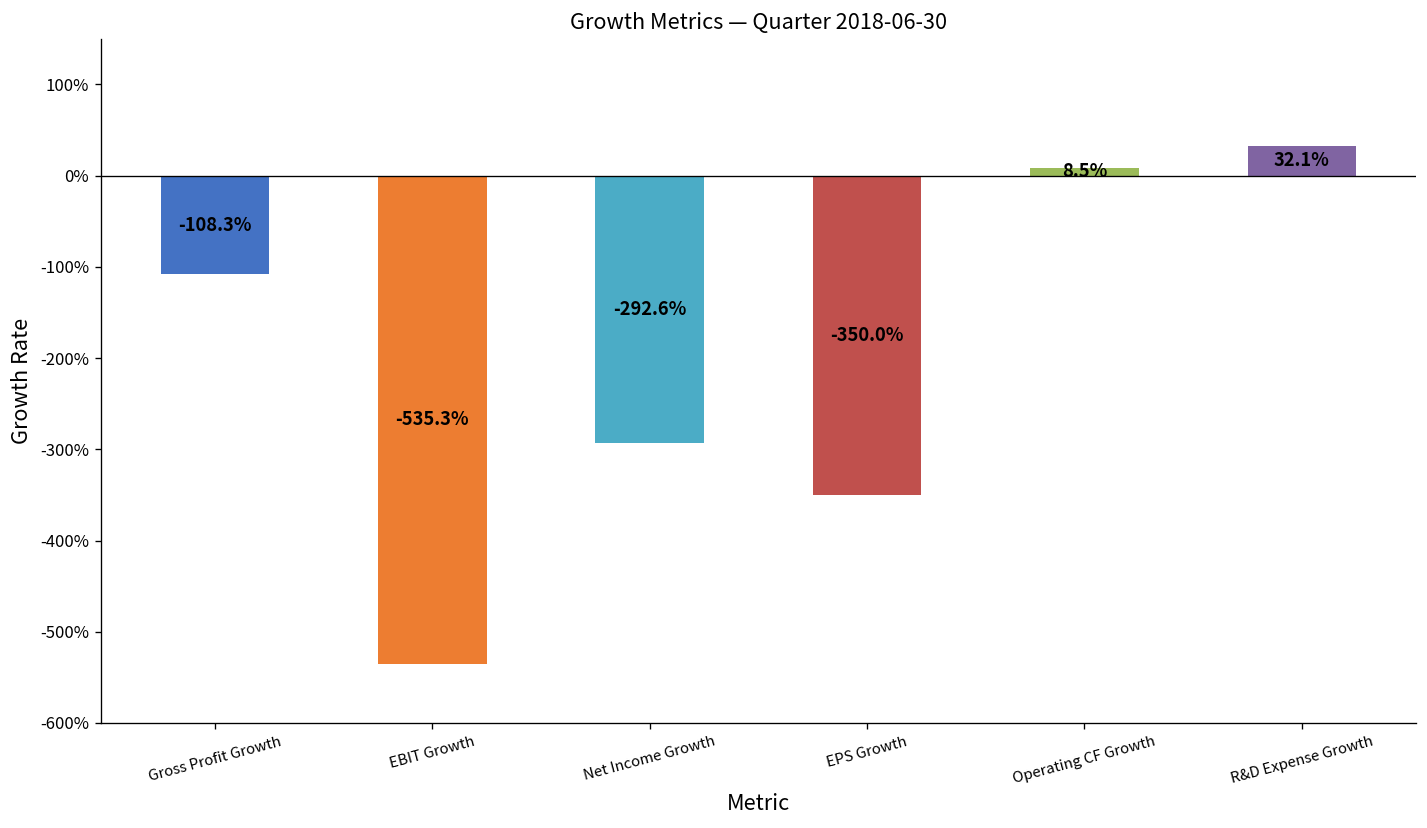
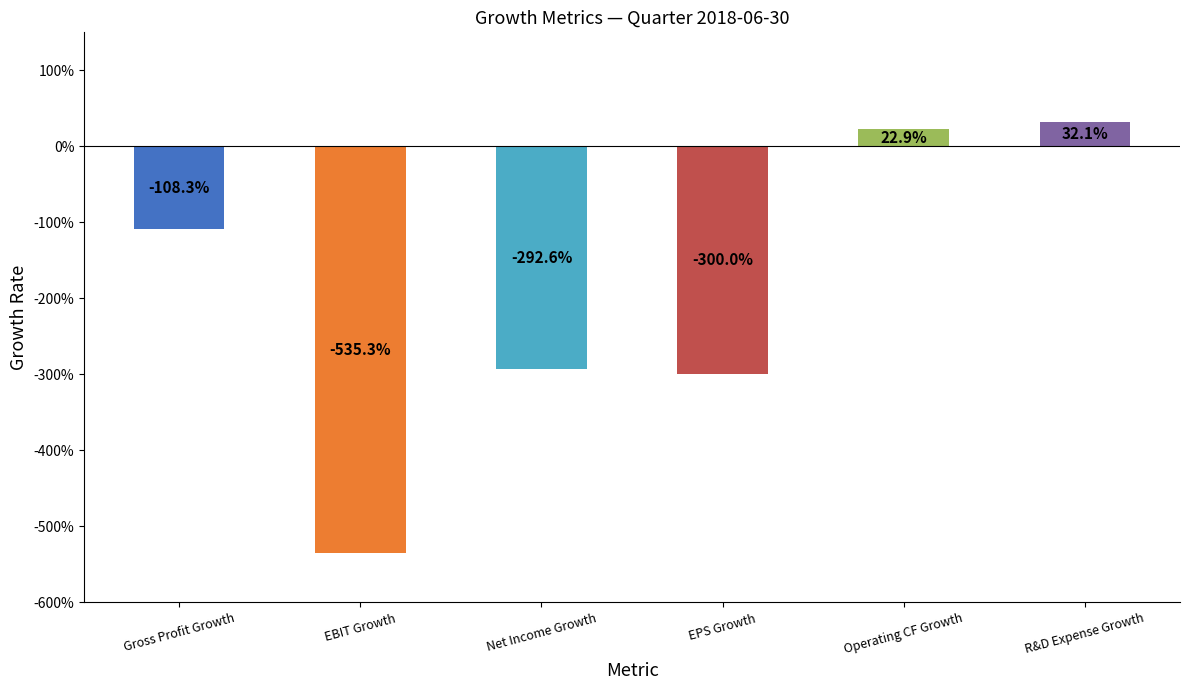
EPS Growth: -350.0% -> -300.0%
Operating CF Growth: 8.5% -> 22.9%
